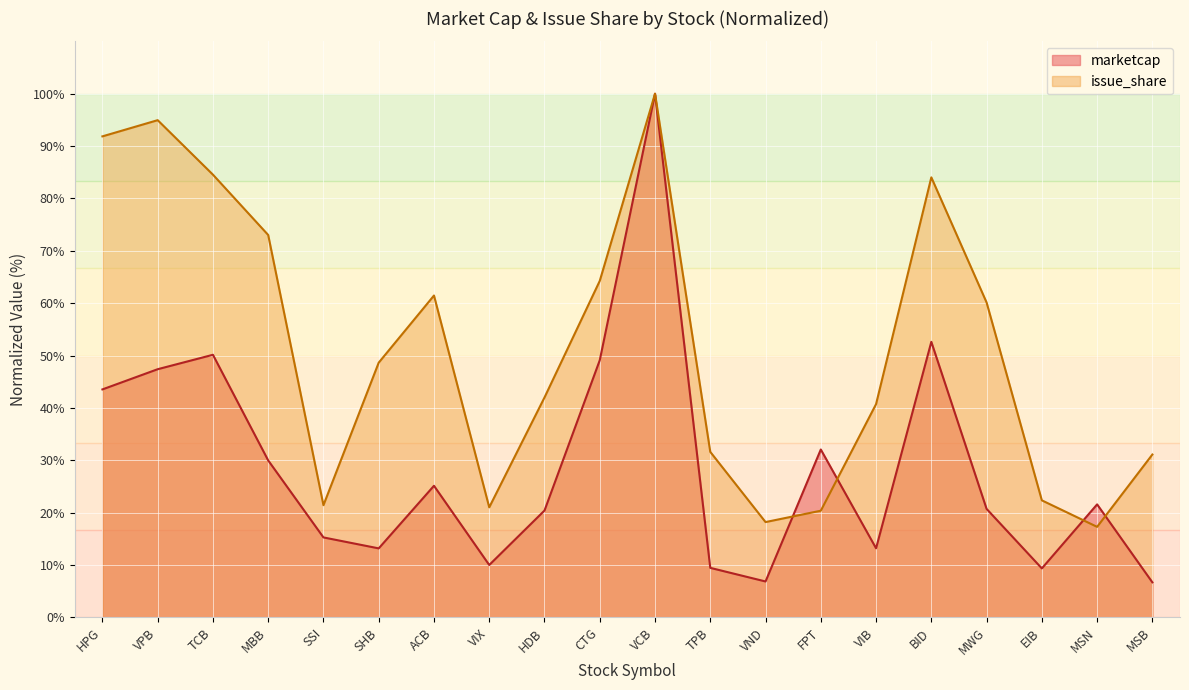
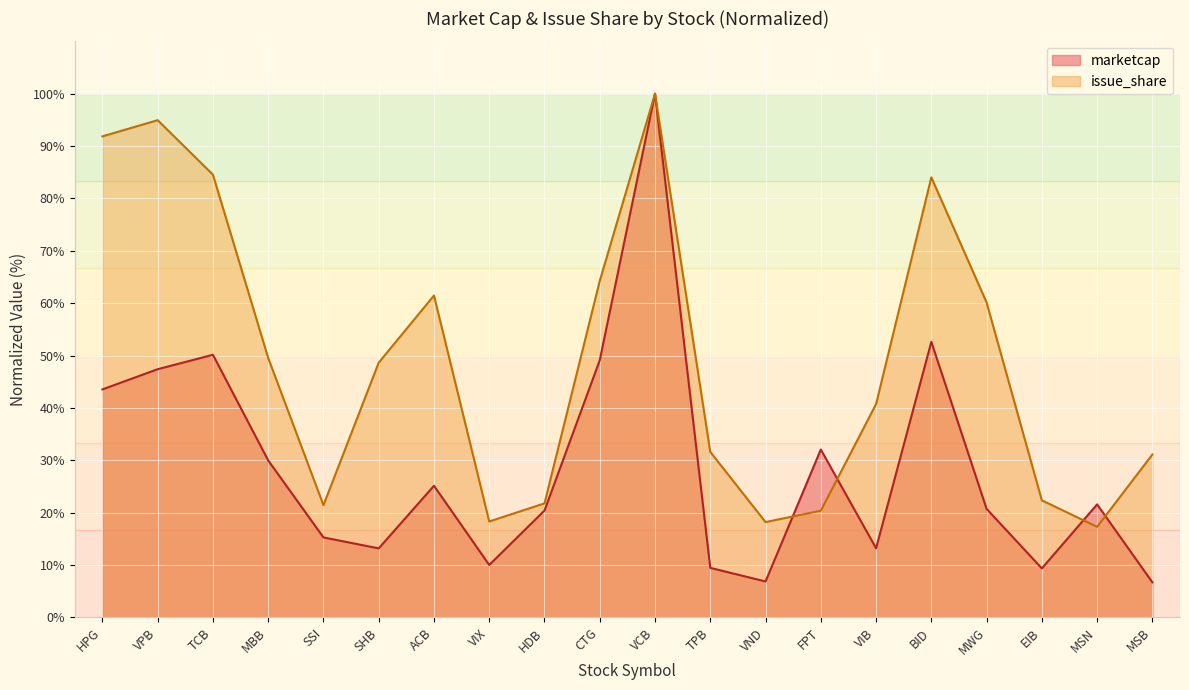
issue_share, MBB: 73% -> 50%
issue_share, VIX: 21% -> 18%
issue_share, HDB: 42% -> 22%
